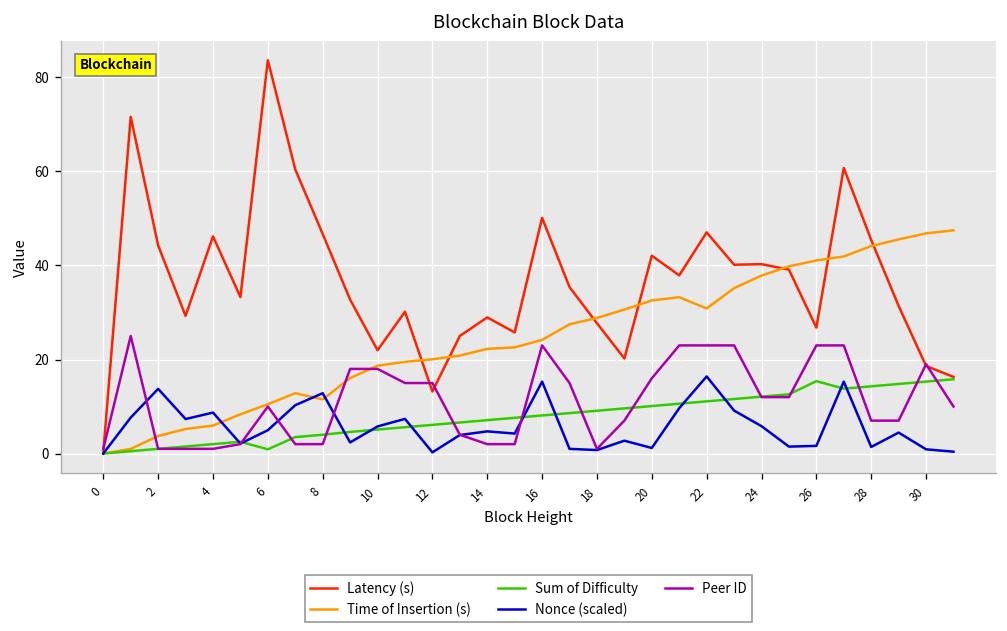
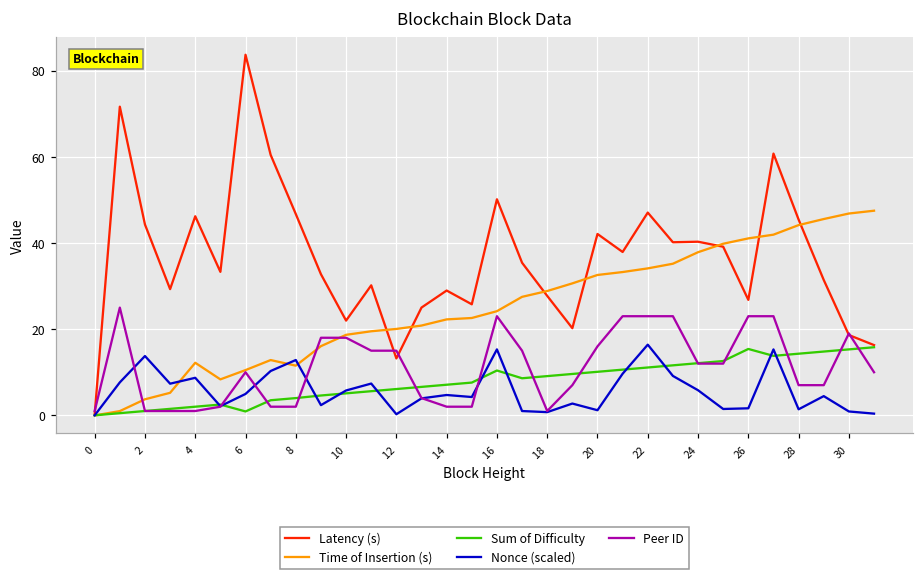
Time of Insertion (s), 4: 6 -> 12
Sum of Difficulty, 16: 8 -> 10
Time of Insertion (s), 22: 31 -> 34
